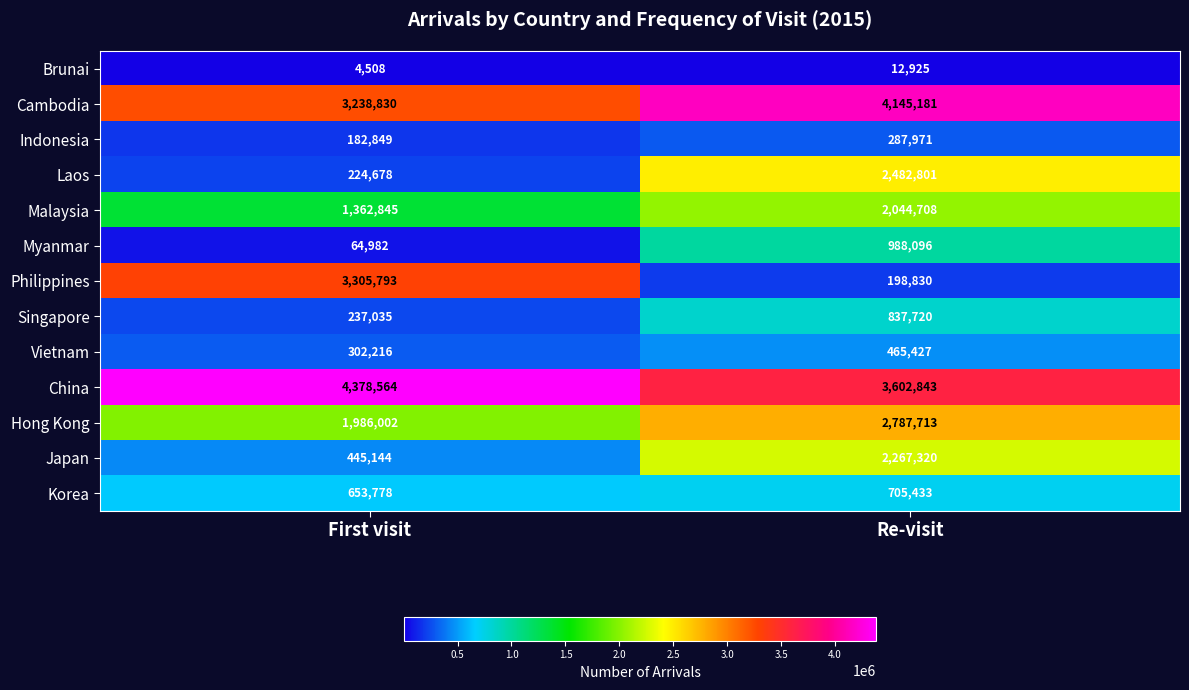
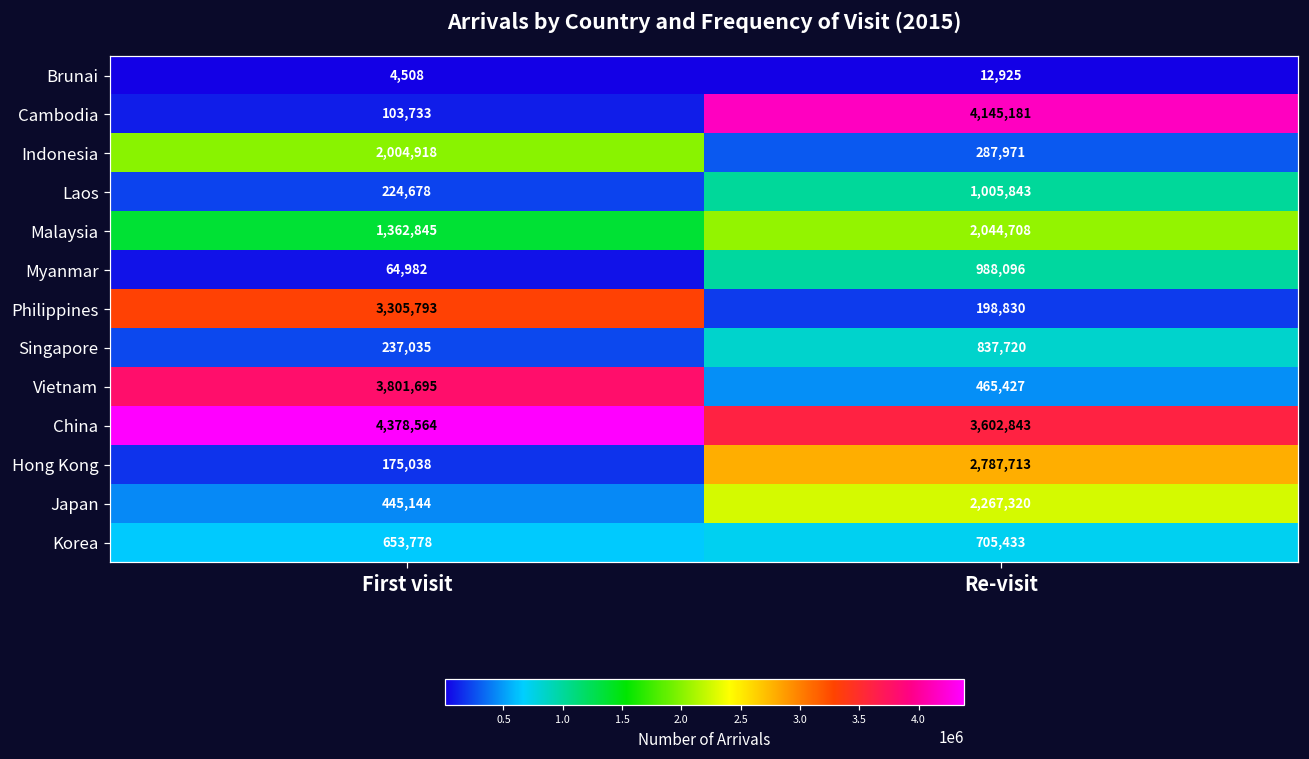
Cambodia, First visit: 3,238,830 -> 103,733
Indonesia, First visit: 182,849 -> 2,004,918
Laos, Re-visit: 2,482,801 -> 1,005,843
Vietnam, First visit: 302,216 -> 3,801,695
Hong Kong, First visit: 1,986,002 -> 175,038
